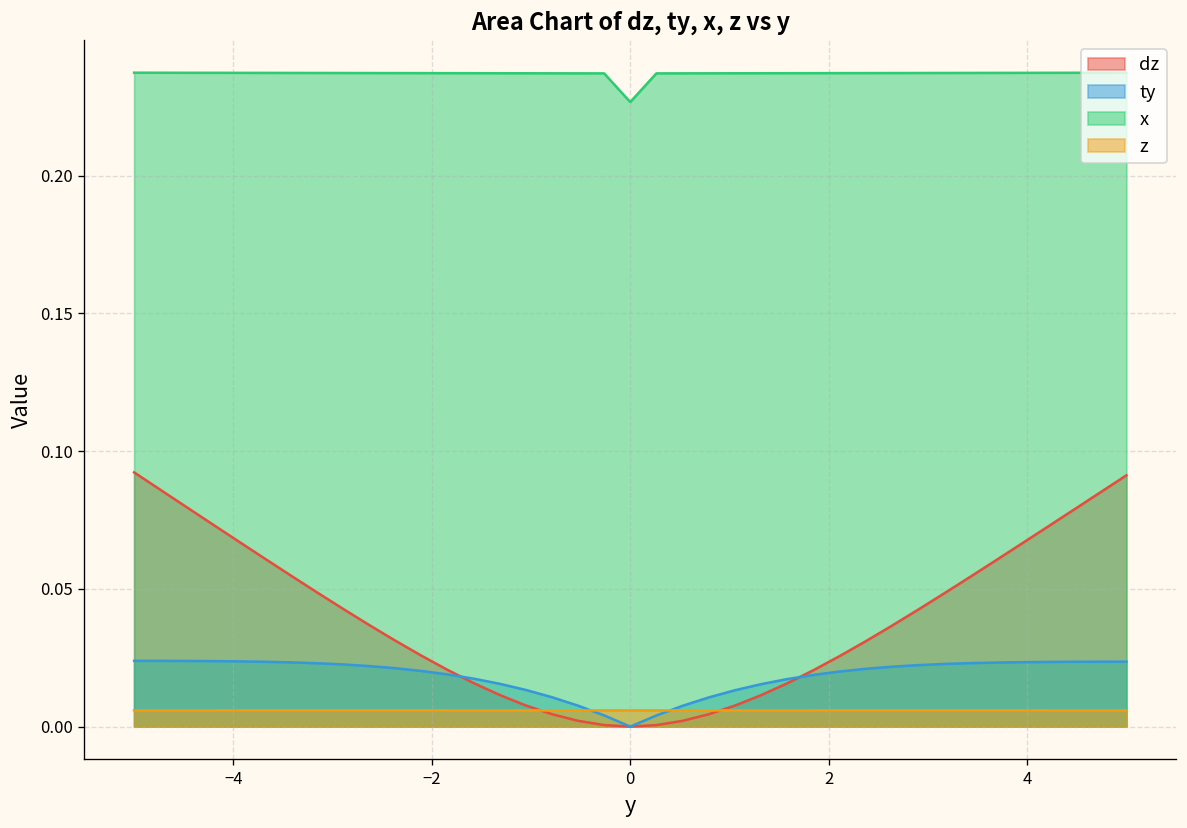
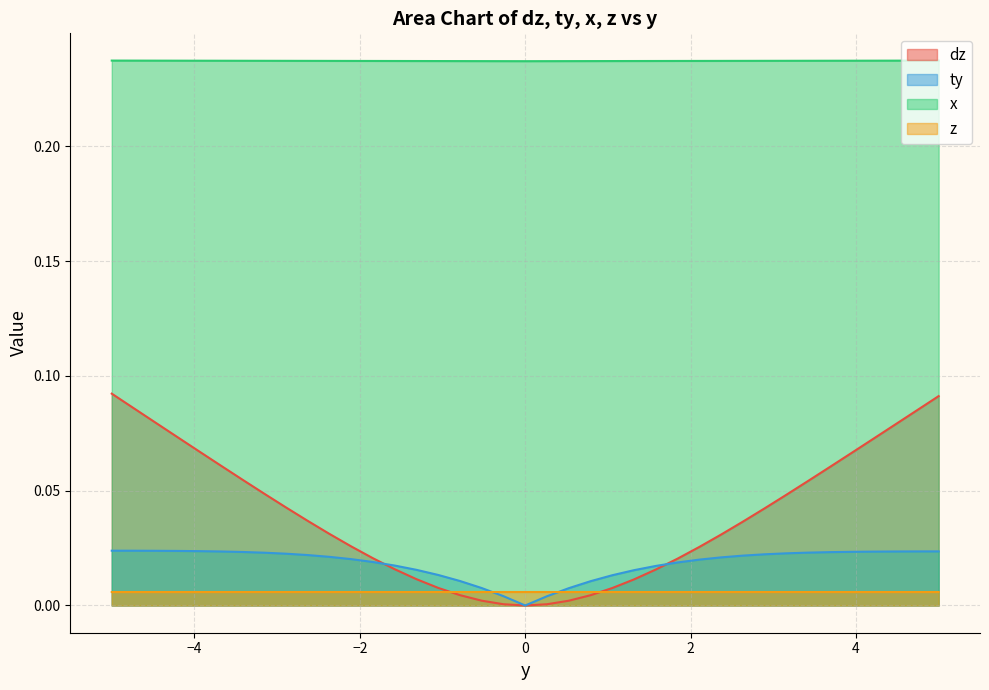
x, 0: 0.227 -> 0.237
